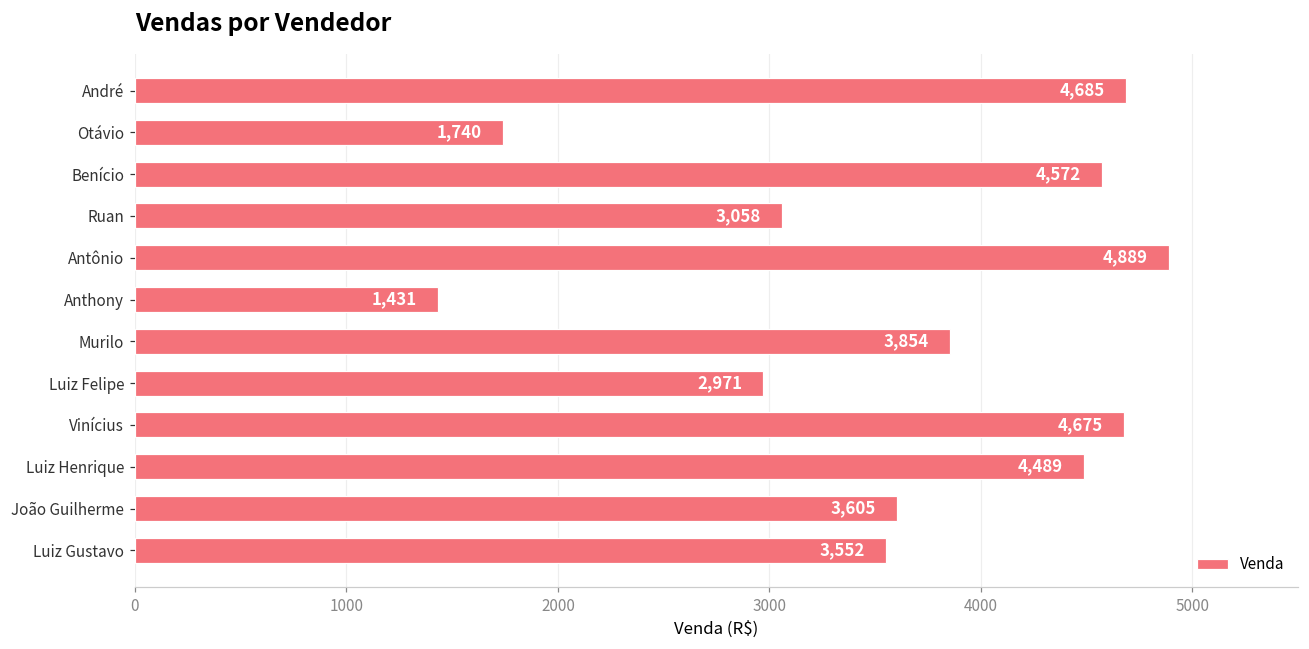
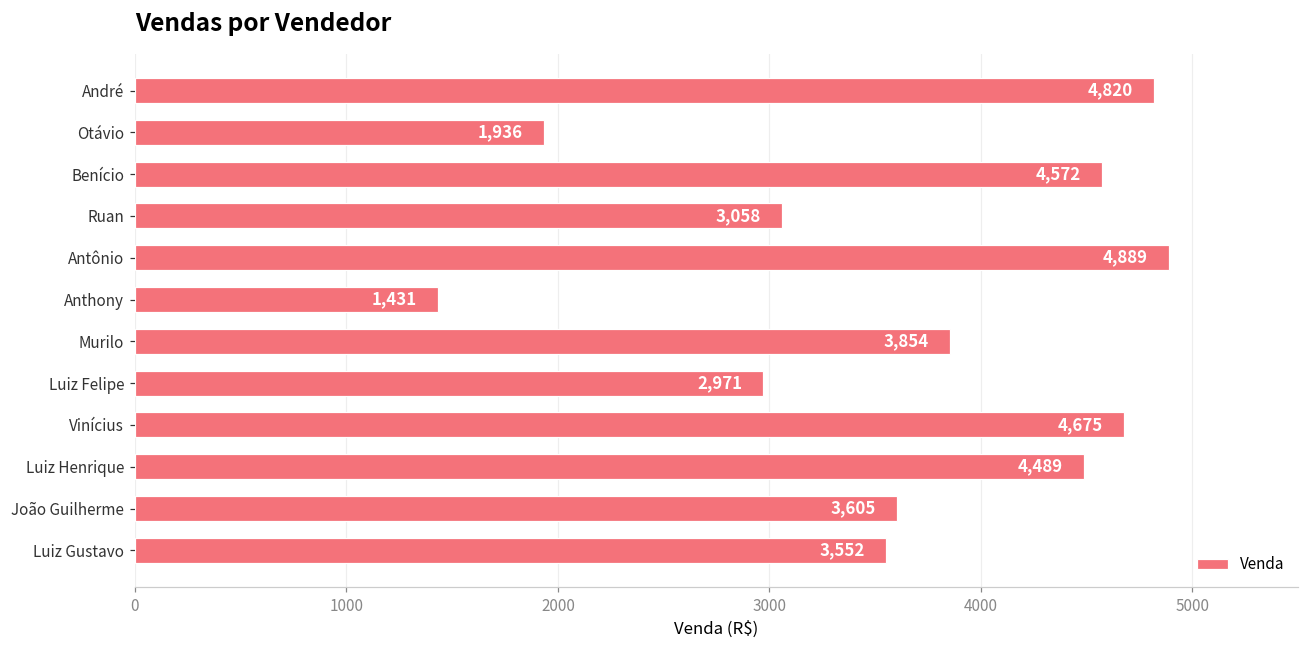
André: 4,685 -> 4,820
Otávio: 1,740 -> 1,936
